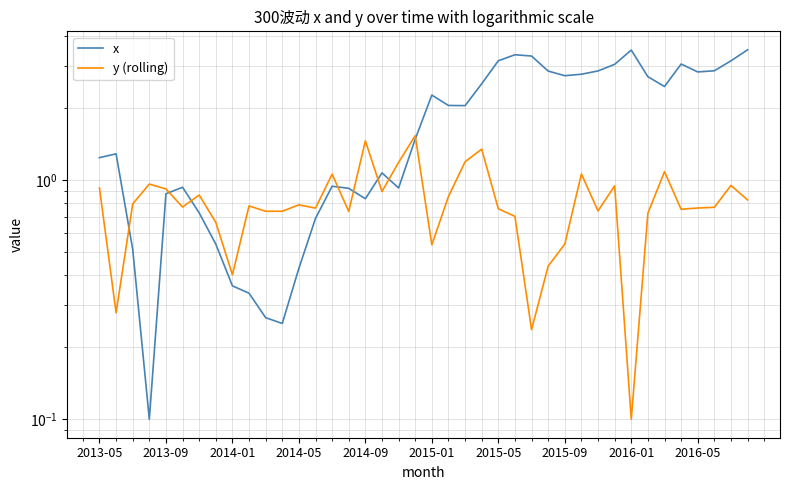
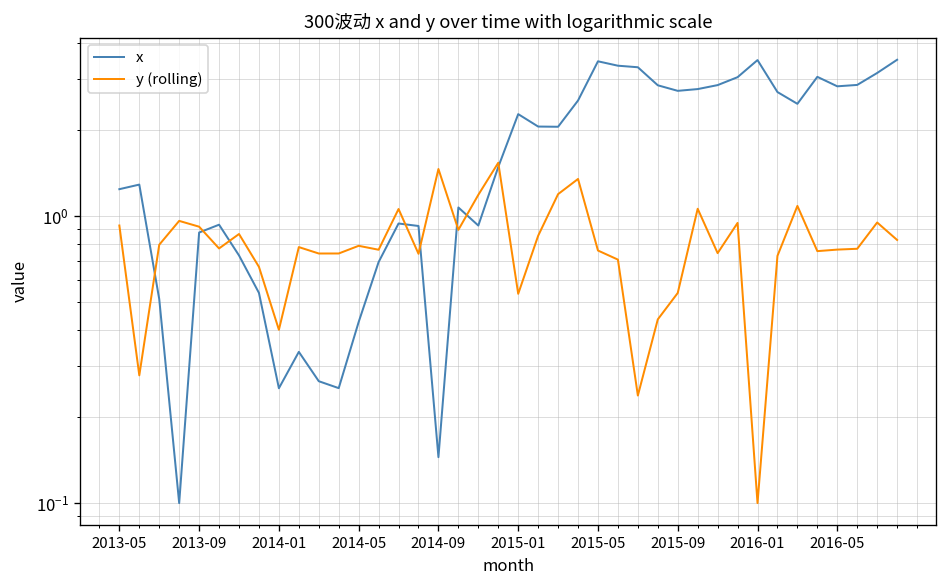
x, 2014-01: 0.36 -> 0.25
x, 2014-09: 0.84 -> 0.14
x, 2015-05: 3.2 -> 3.5
